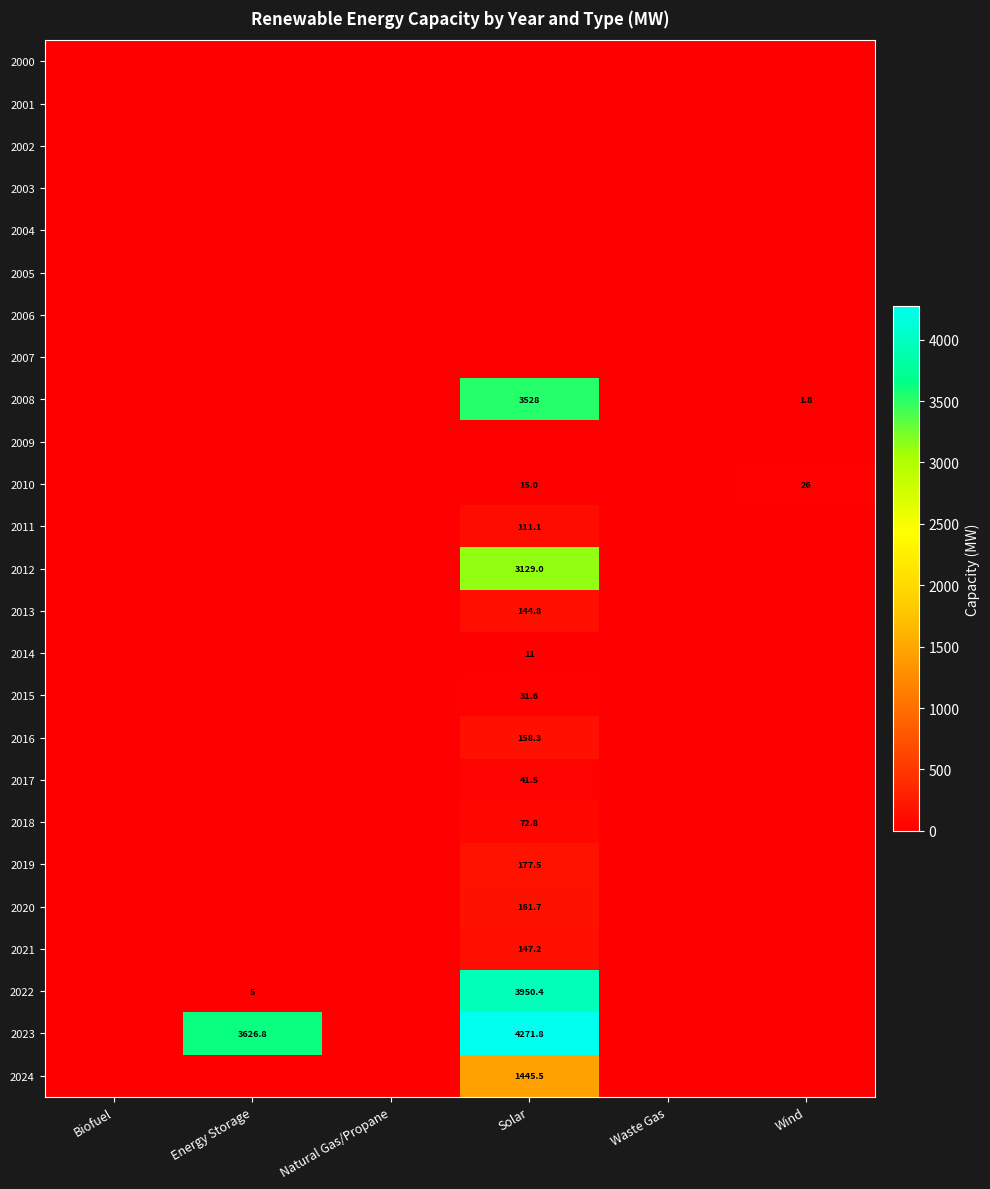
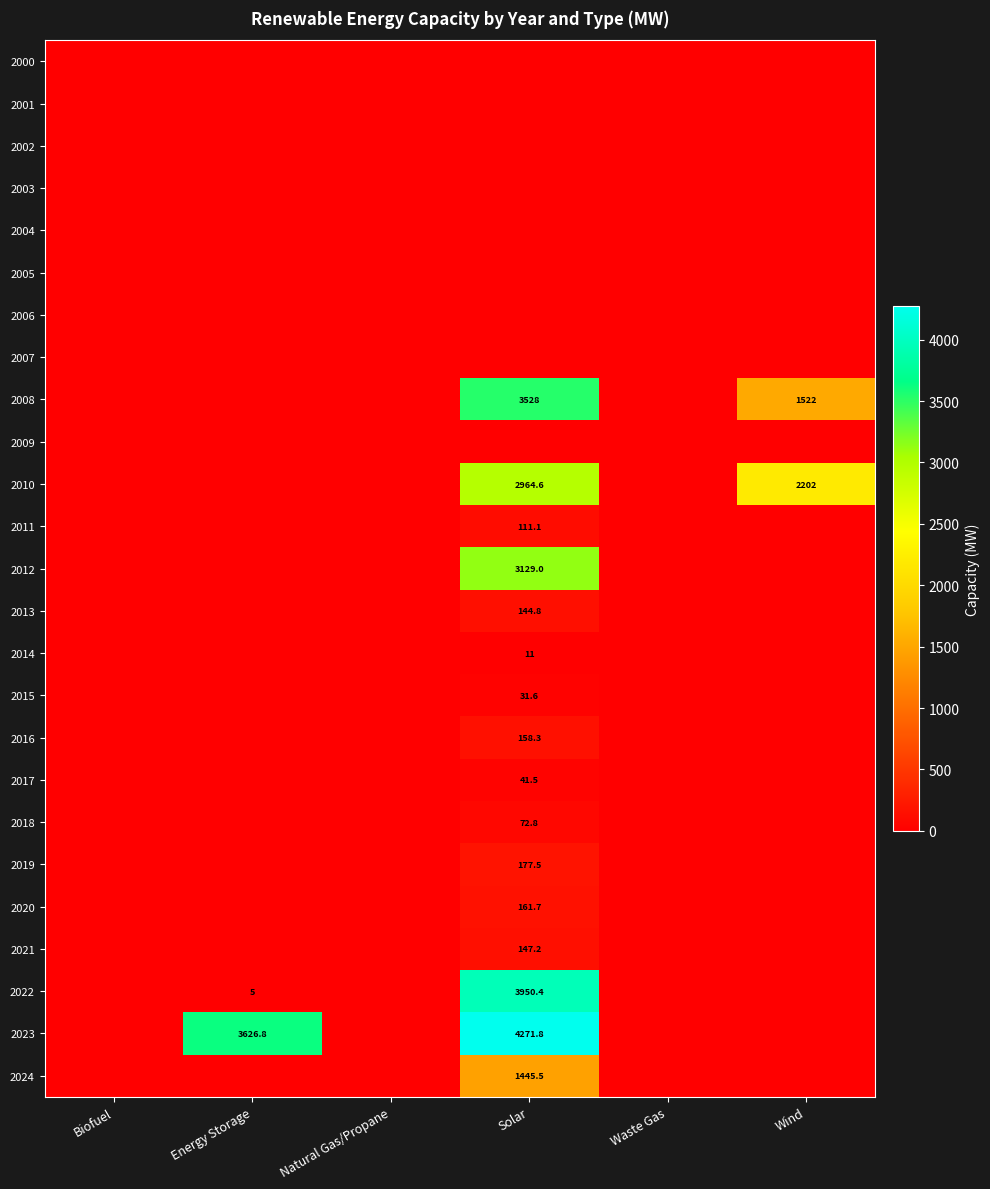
2008, Wind: 1.8 -> 1522
2010, Solar: 15.0 -> 2964.6
2010, Wind: 26 -> 2202
